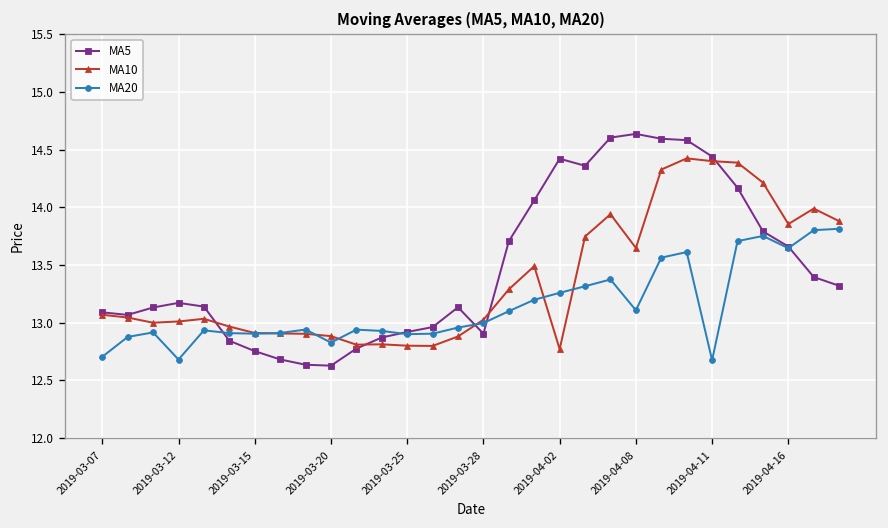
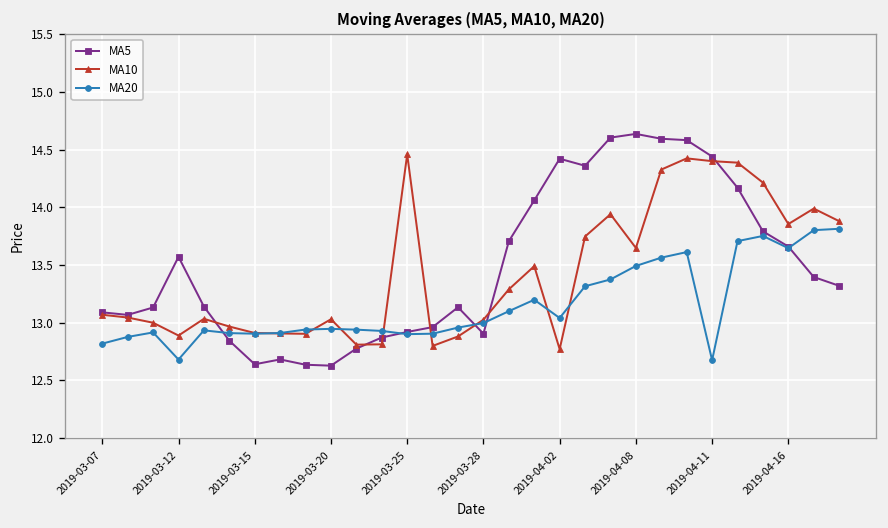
MA20, 2019-03-07: 12.7 -> 12.8
MA5, 2019-03-12: 13.2 -> 13.6
MA10, 2019-03-12: 13.0 -> 12.9
MA5, 2019-03-15: 12.8 -> 12.6
MA10, 2019-03-20: 12.9 -> 13.0
MA20, 2019-03-20: 12.8 -> 12.9
MA10, 2019-03-25: 12.8 -> 14.5
MA20, 2019-04-02: 13.3 -> 13.0
MA20, 2019-04-08: 13.1 -> 13.5
